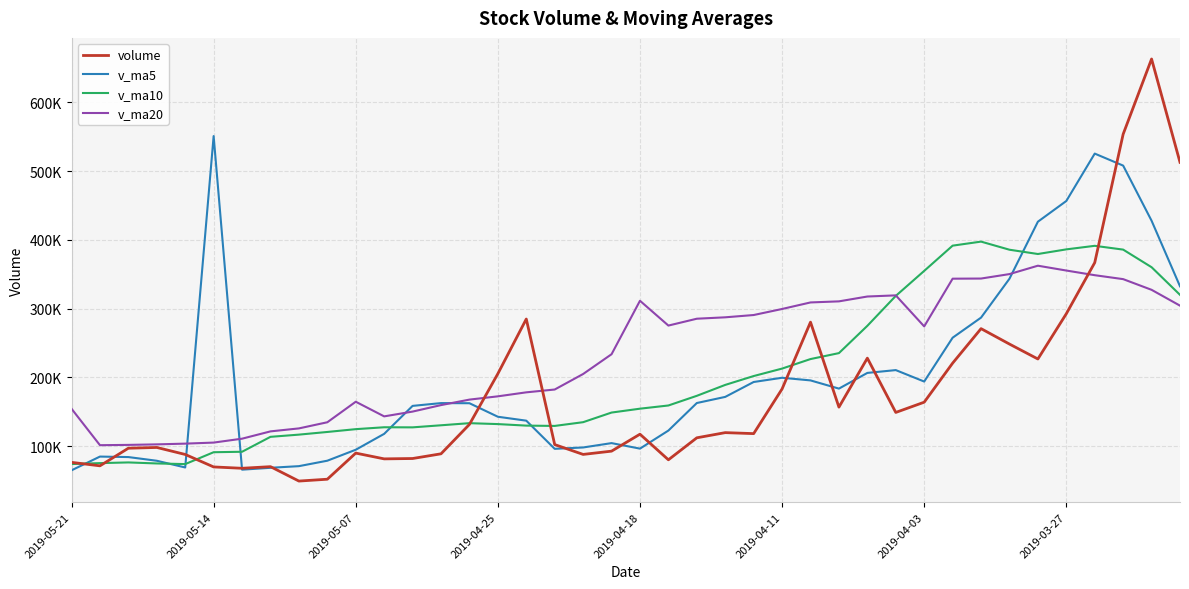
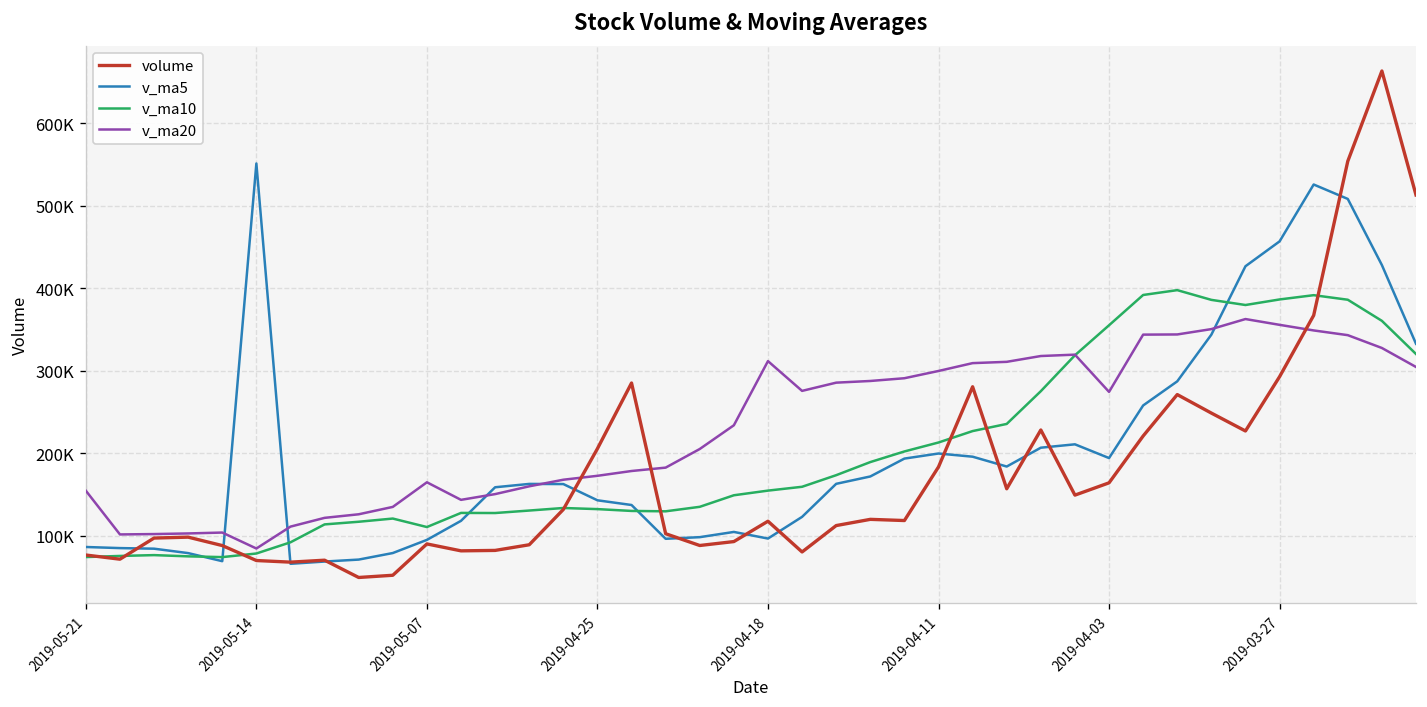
v_ma5, 2019-05-21: 60000 -> 90000
v_ma10, 2019-05-14: 90000 -> 80000
v_ma20, 2019-05-14: 110000 -> 80000
v_ma10, 2019-05-07: 120000 -> 110000
